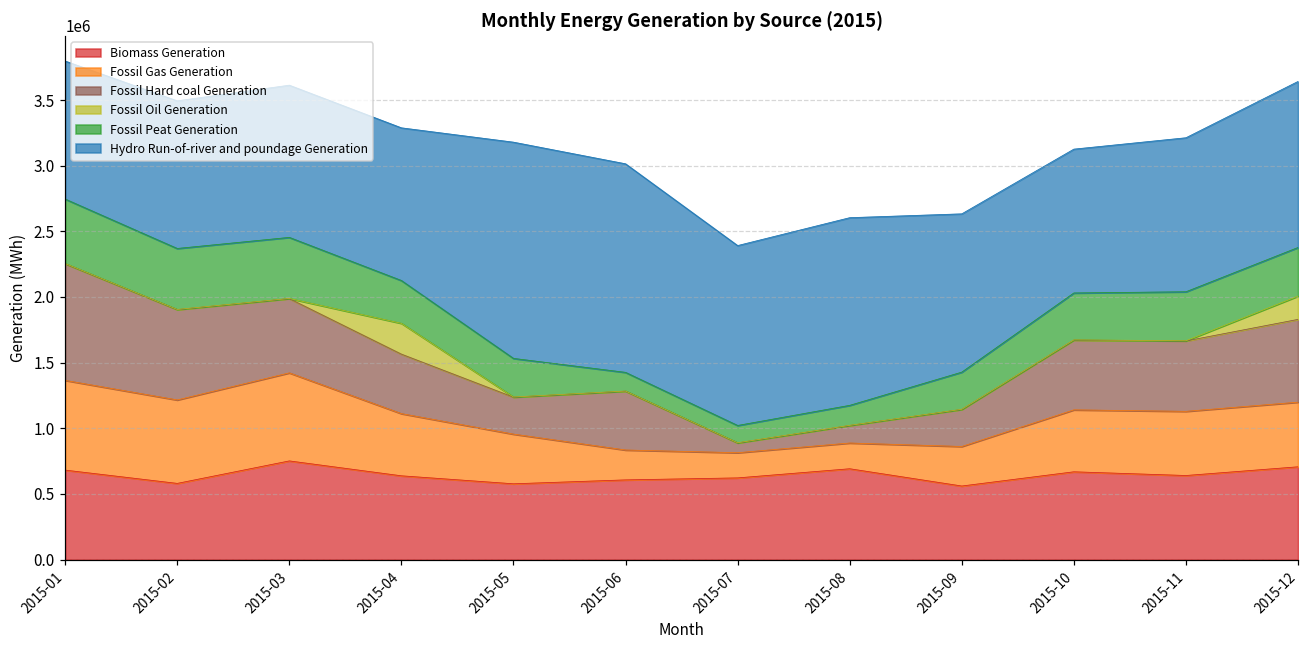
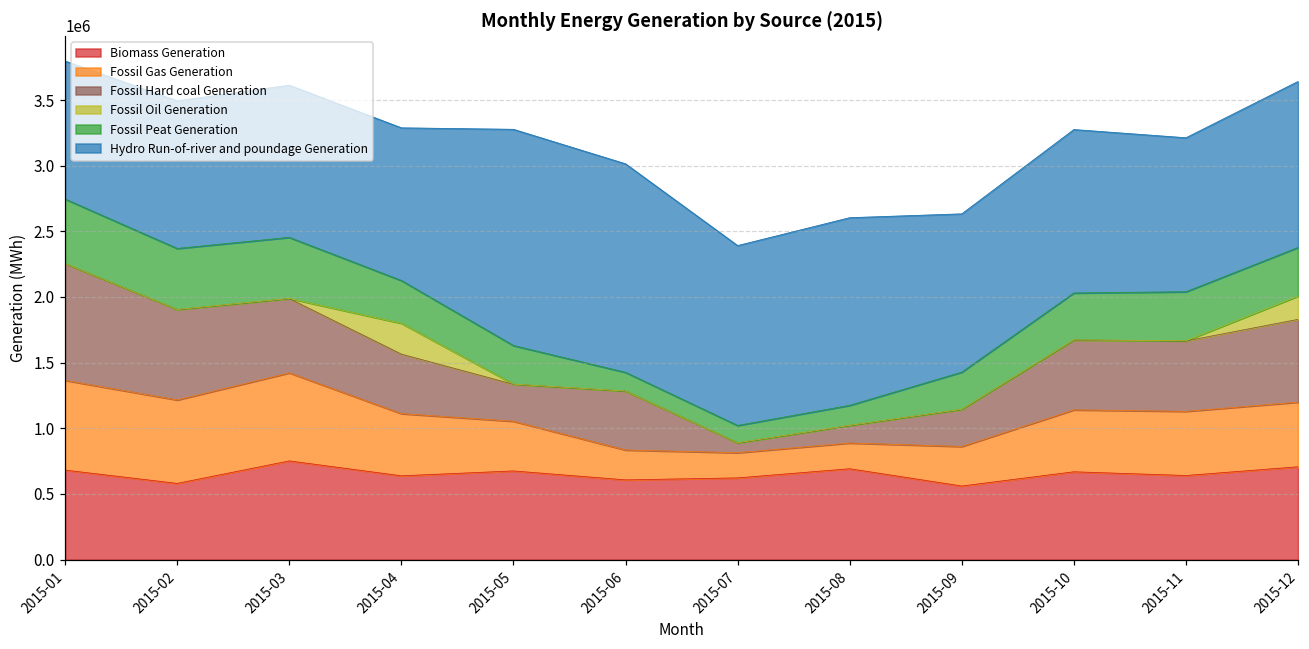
Biomass Generation, 2015-05: 580000 -> 680000
Hydro Run-of-river and poundage Generation, 2015-10: 1100000 -> 1240000
